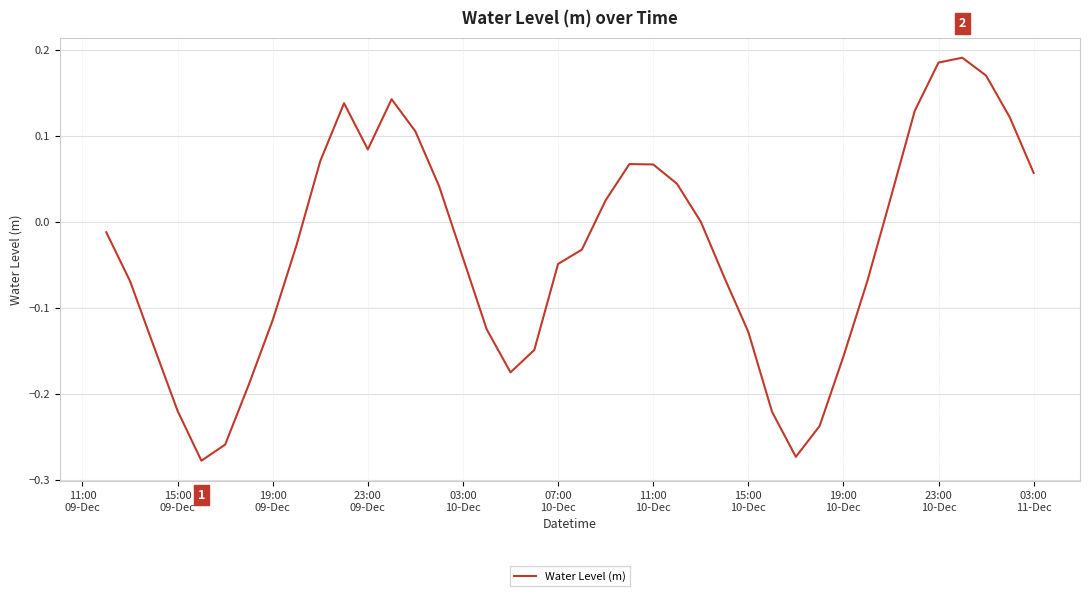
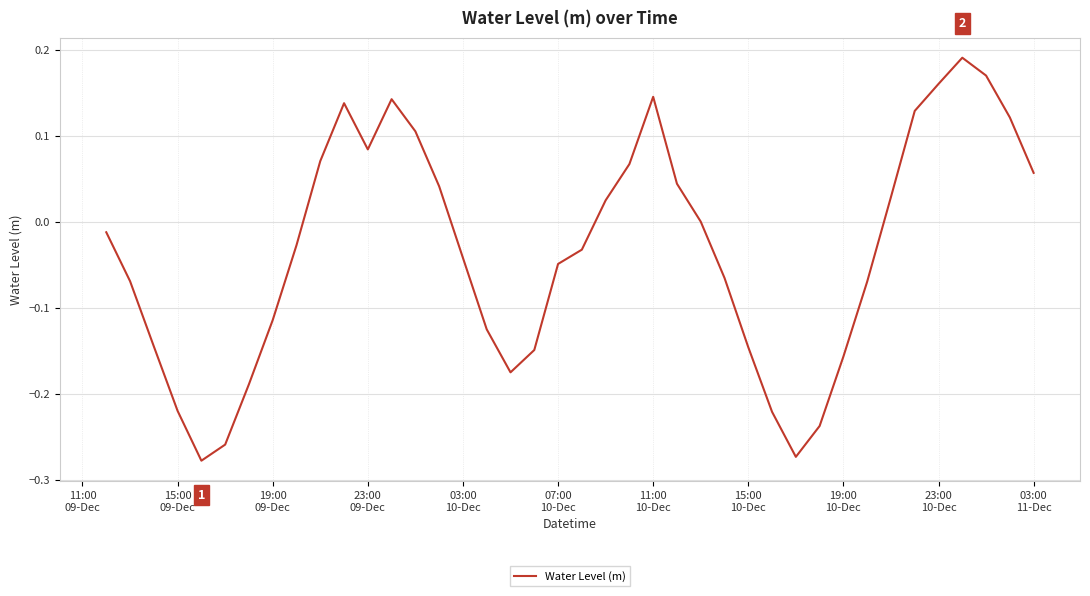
11:00 10-Dec: 0.07 -> 0.15
15:00 10-Dec: -0.13 -> -0.15
23:00 10-Dec: 0.19 -> 0.16
